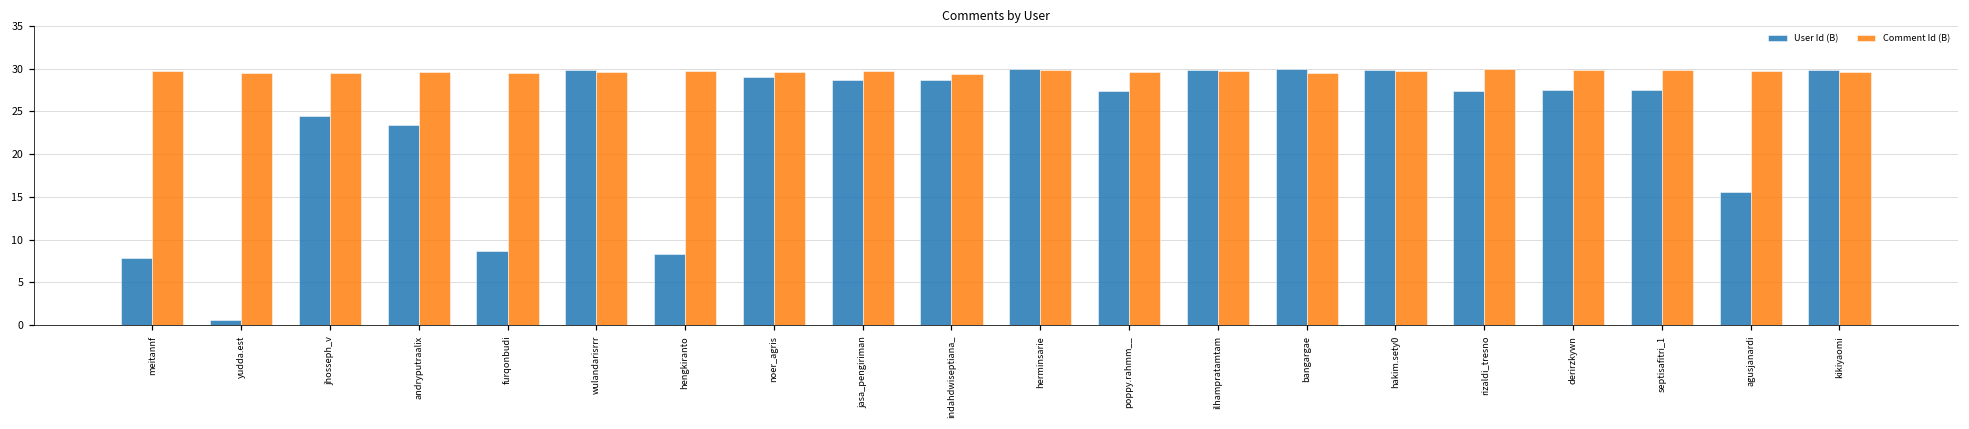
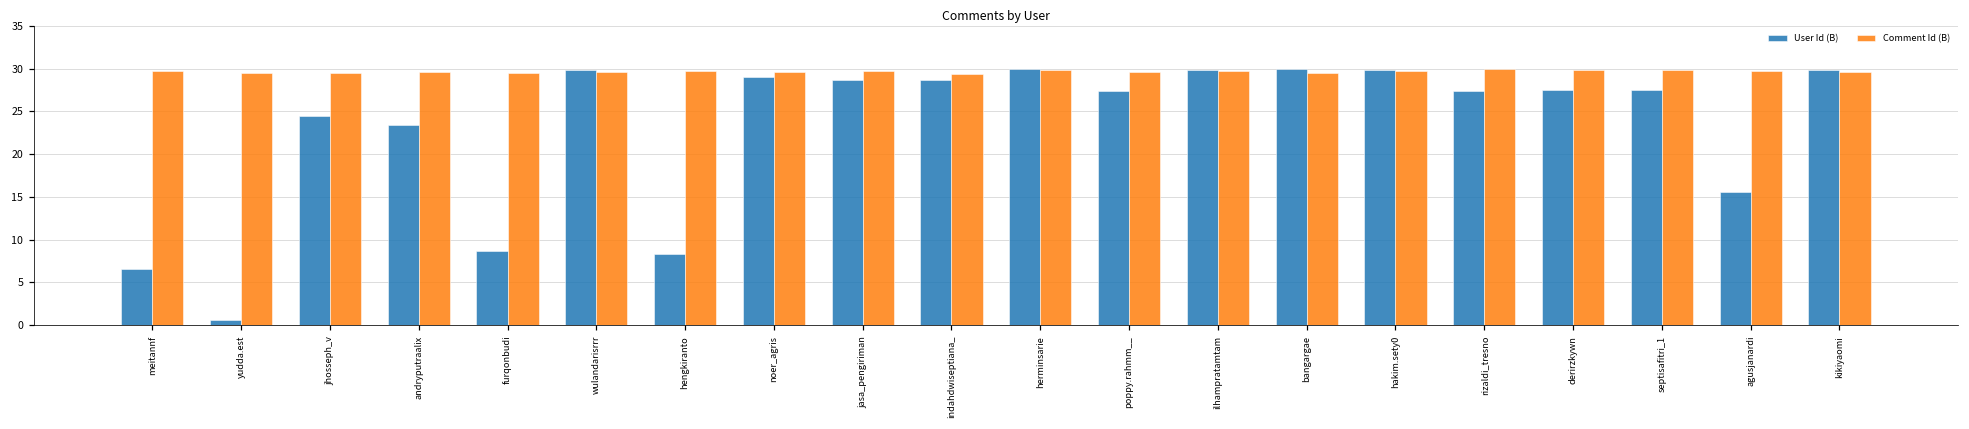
User Id (B), meitannf: 8 -> 7
